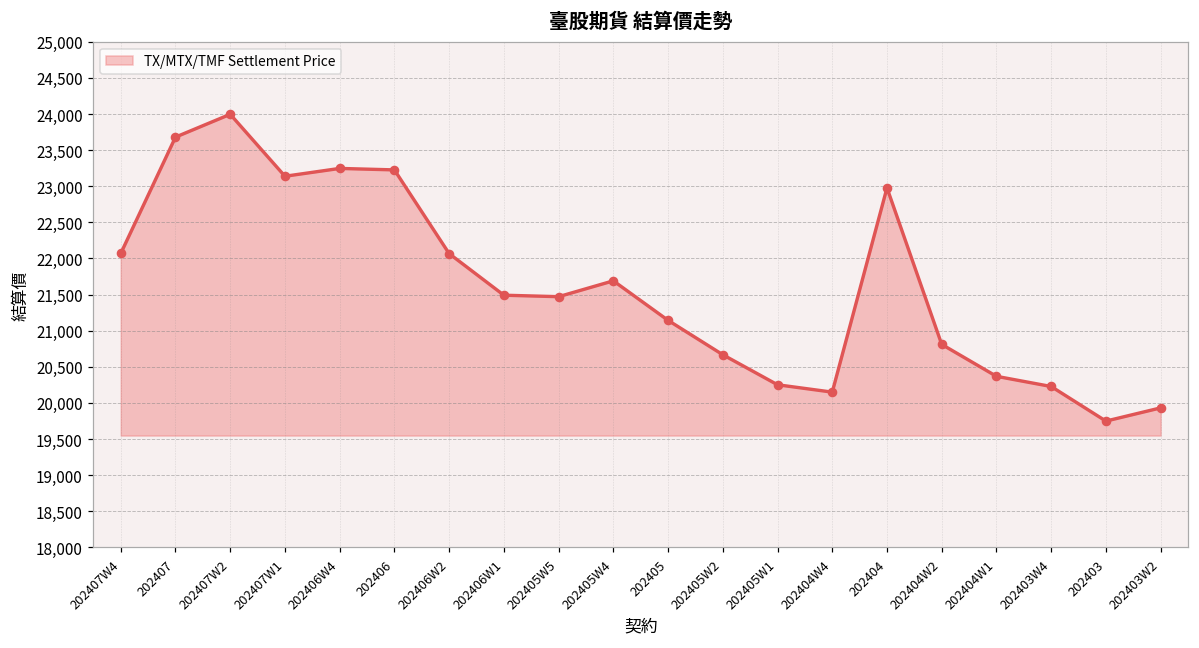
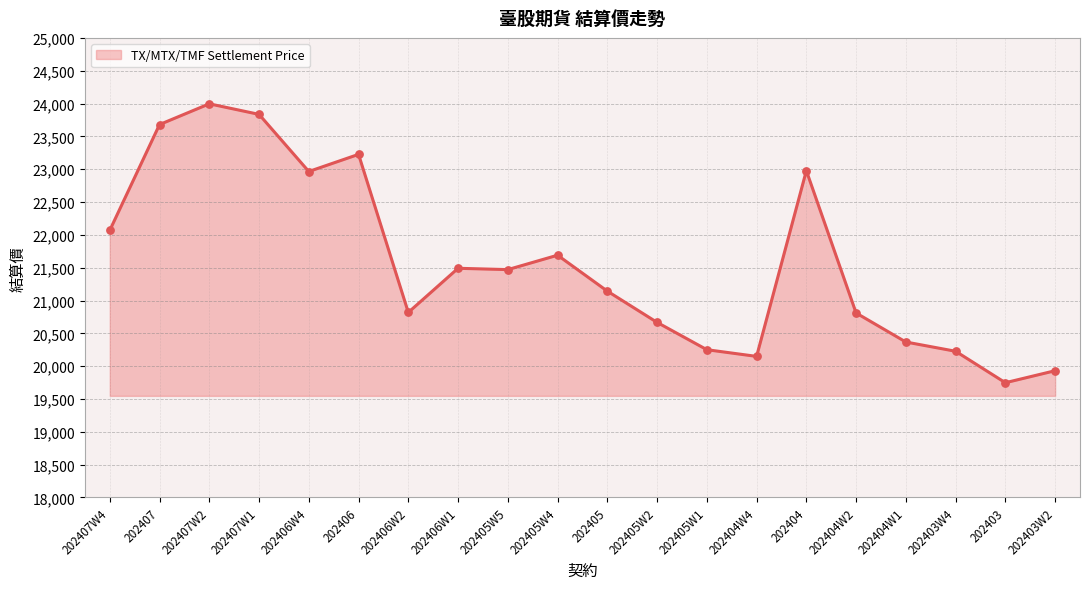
202407W1: 23,100 -> 23,800
202406W4: 23,200 -> 23,000
202406W2: 22,100 -> 20,800
